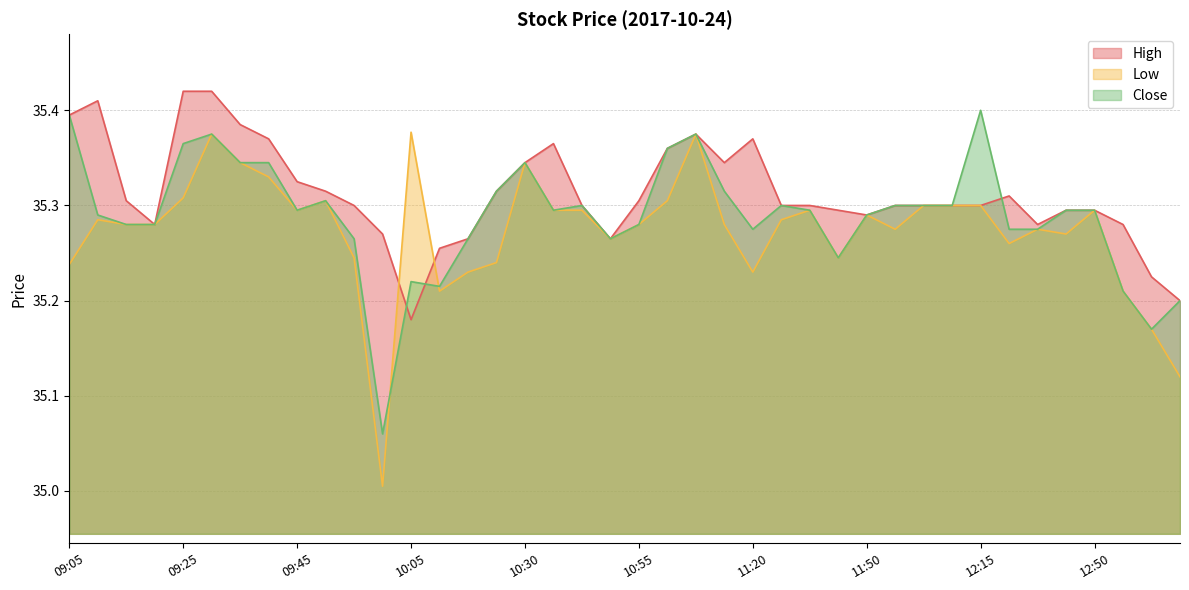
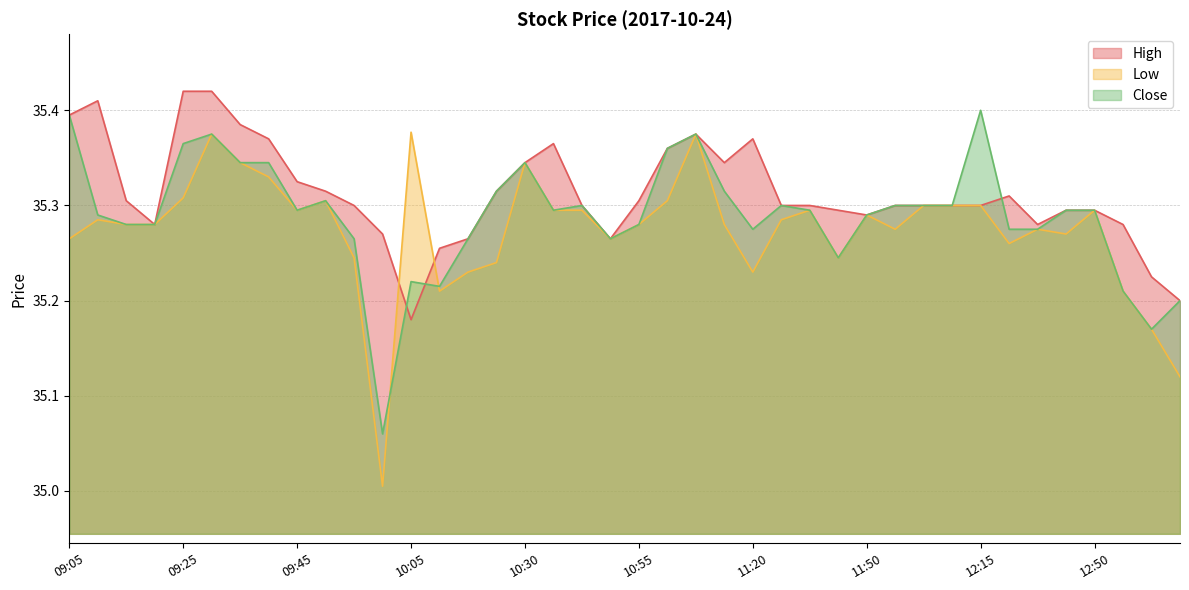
Low, 09:05: 35.24 -> 35.27
